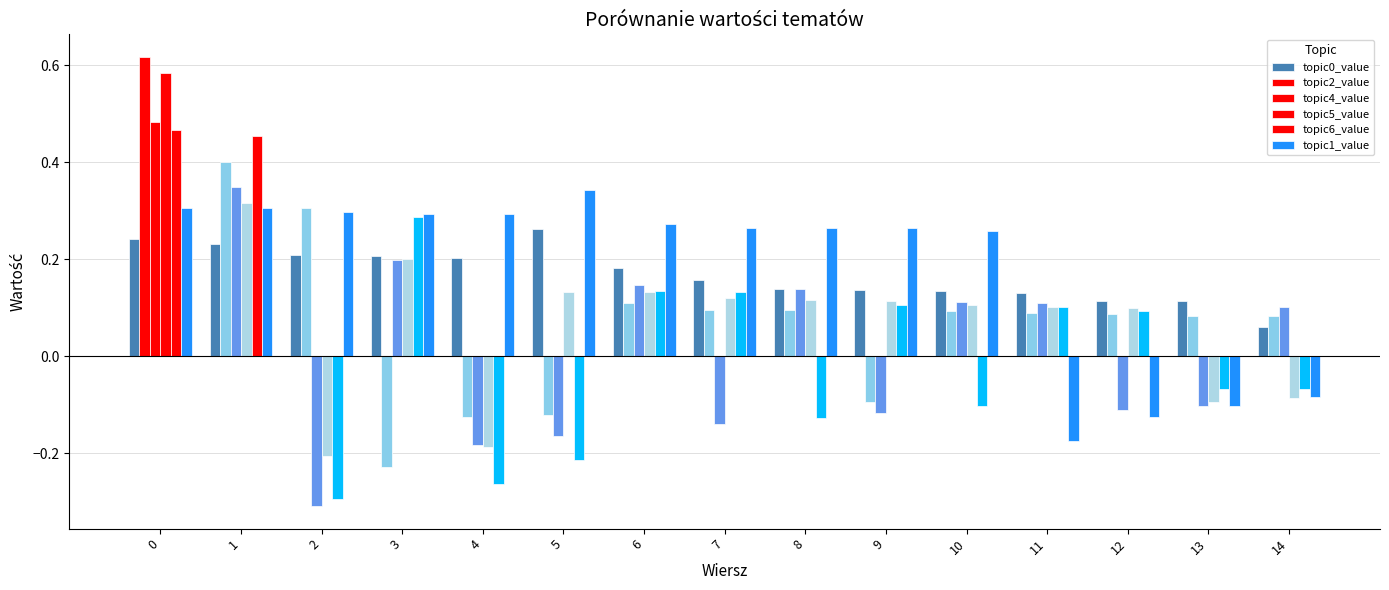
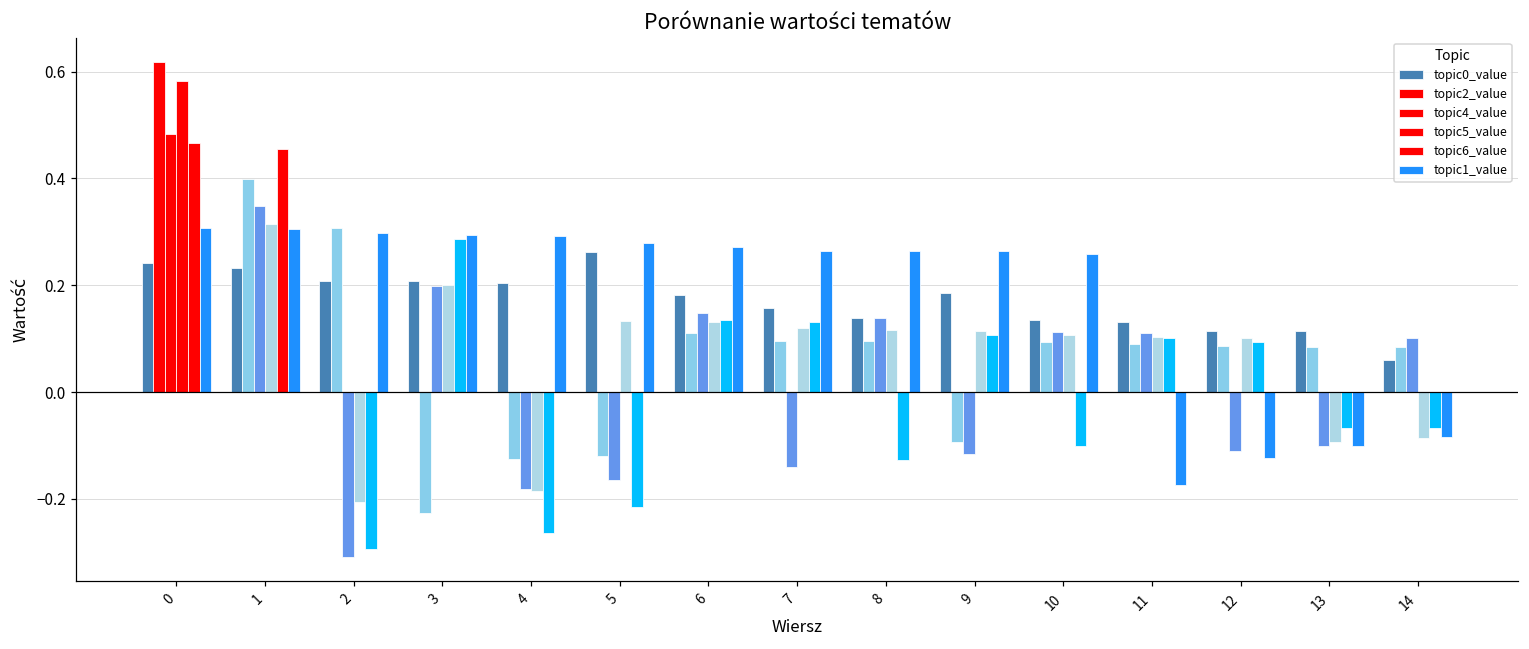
topic1_value, 5: 0.34 -> 0.28
topic0_value, 9: 0.14 -> 0.19
